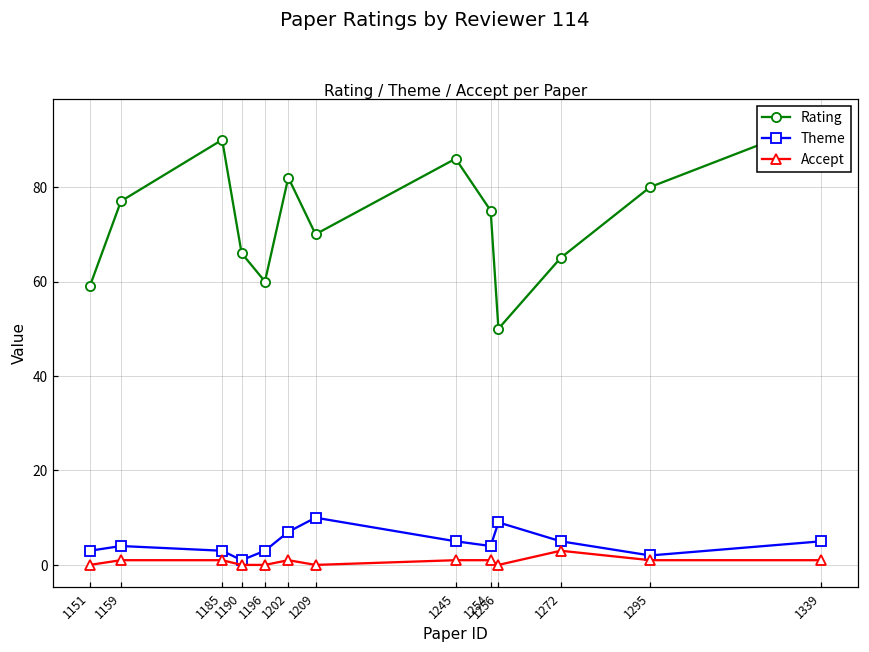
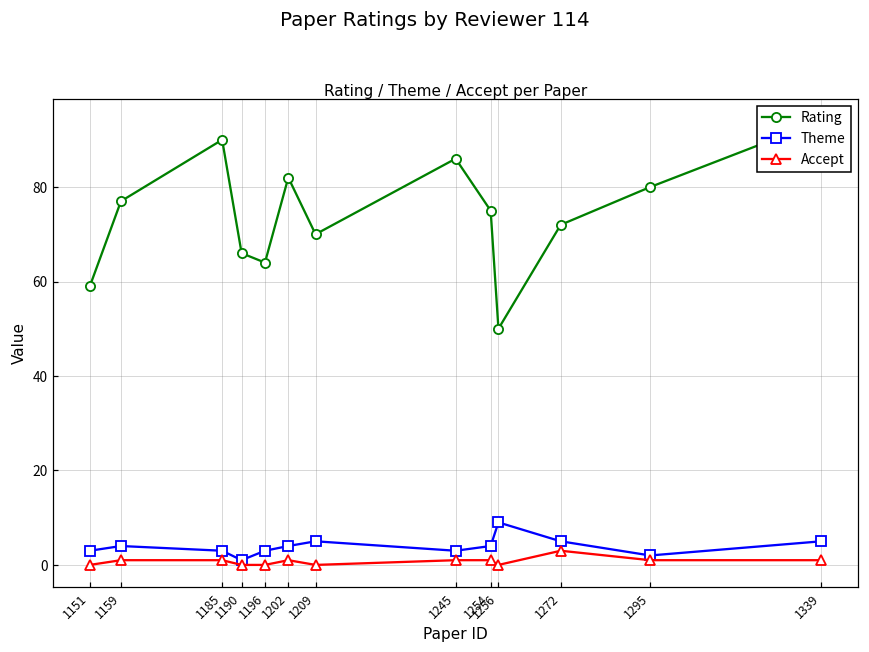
Rating, 1196: 60 -> 64
Theme, 1202: 7 -> 4
Theme, 1209: 10 -> 5
Theme, 1245: 5 -> 3
Rating, 1272: 65 -> 72
